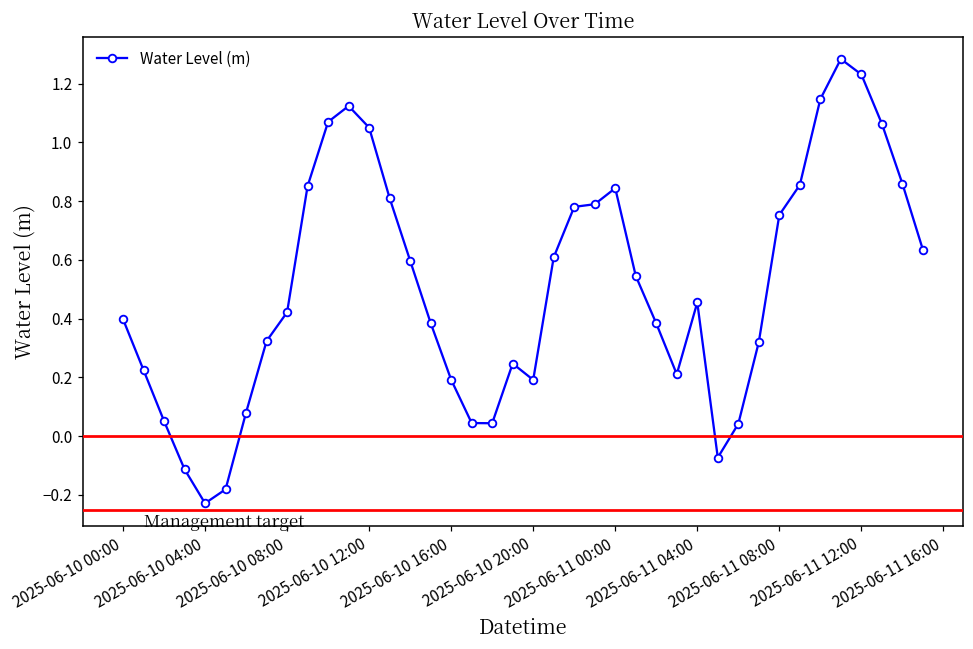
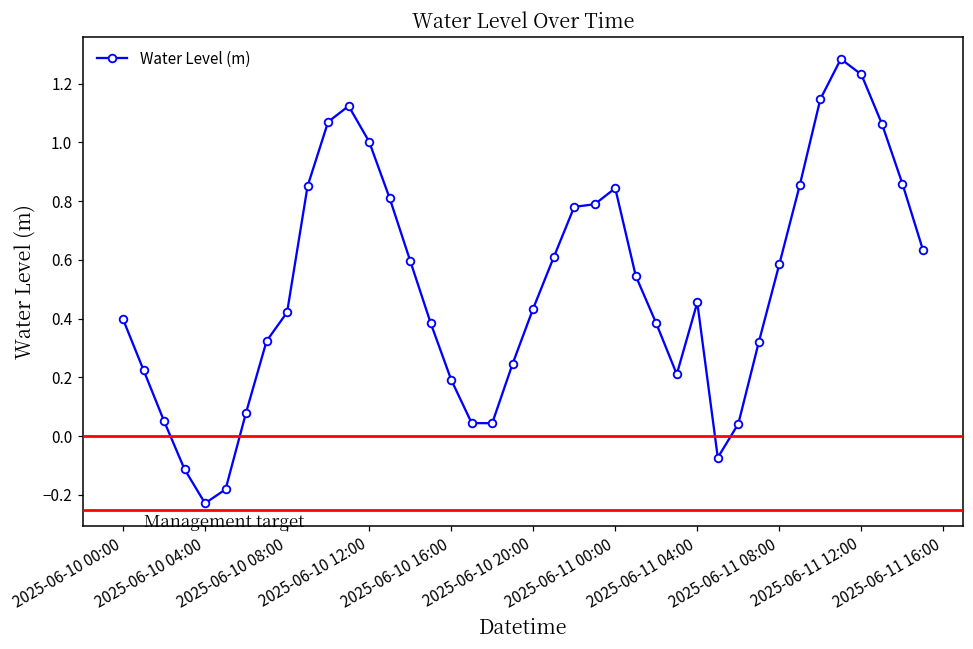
2025-06-10 12:00: 1.05 -> 1.00
2025-06-10 20:00: 0.19 -> 0.43
2025-06-11 08:00: 0.75 -> 0.59
